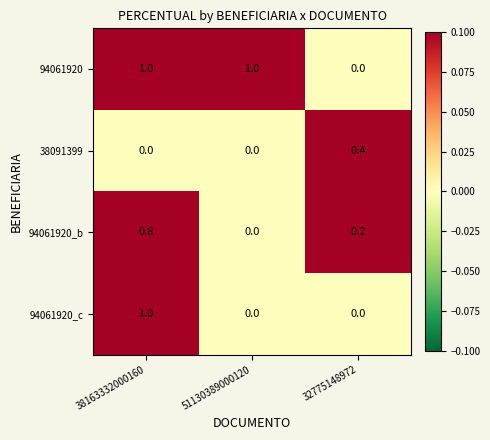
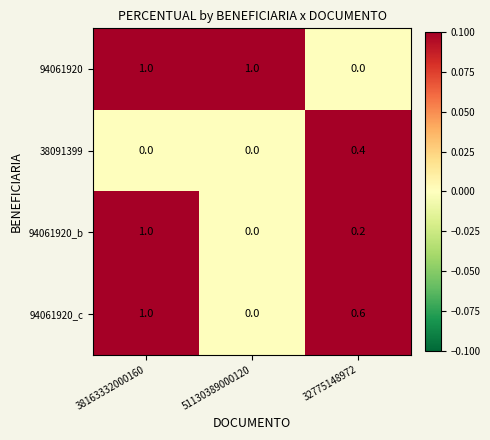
94061920_b, 38163332000160: 0.8 -> 1.0
94061920_c, 32775148972: 0.0 -> 0.6
